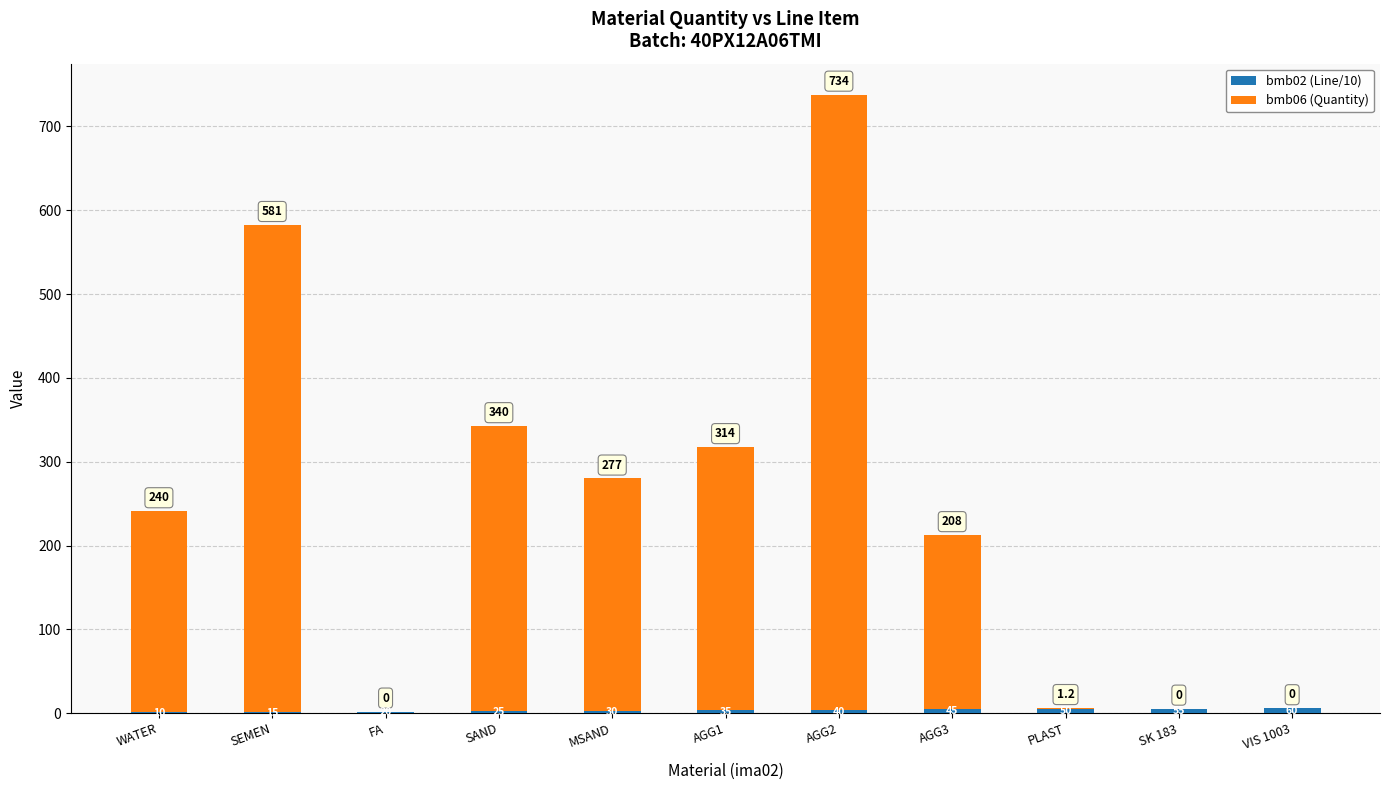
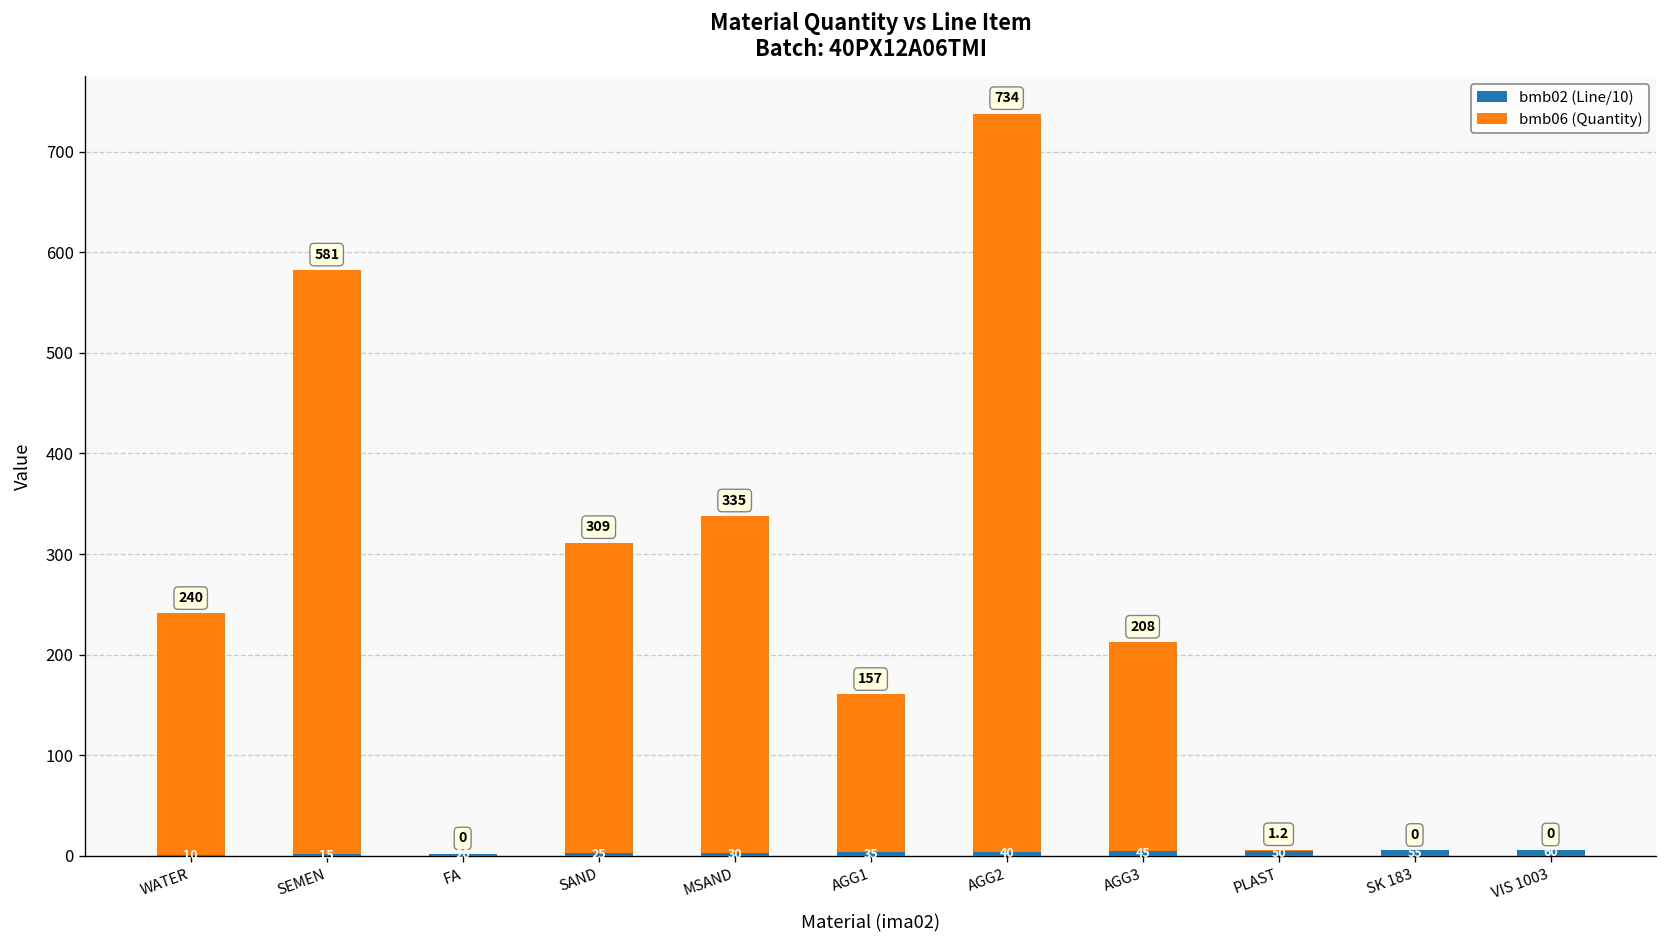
bmb06 (Quantity), SAND: 340 -> 309
bmb06 (Quantity), MSAND: 277 -> 335
bmb06 (Quantity), AGG1: 314 -> 157
